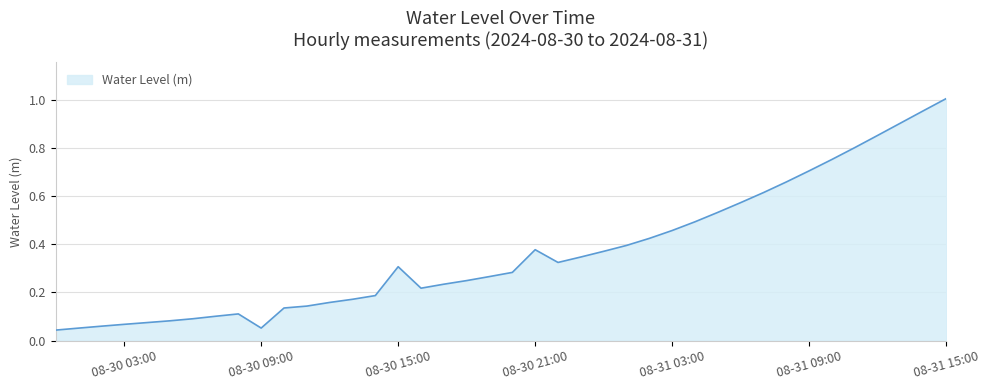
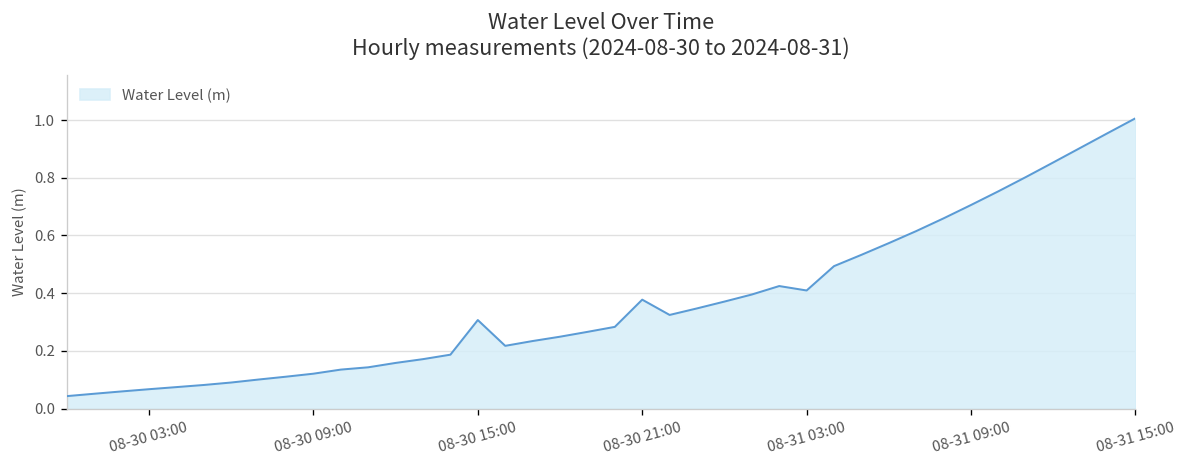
08-30 09:00: 0.05 -> 0.12
08-31 03:00: 0.46 -> 0.41
